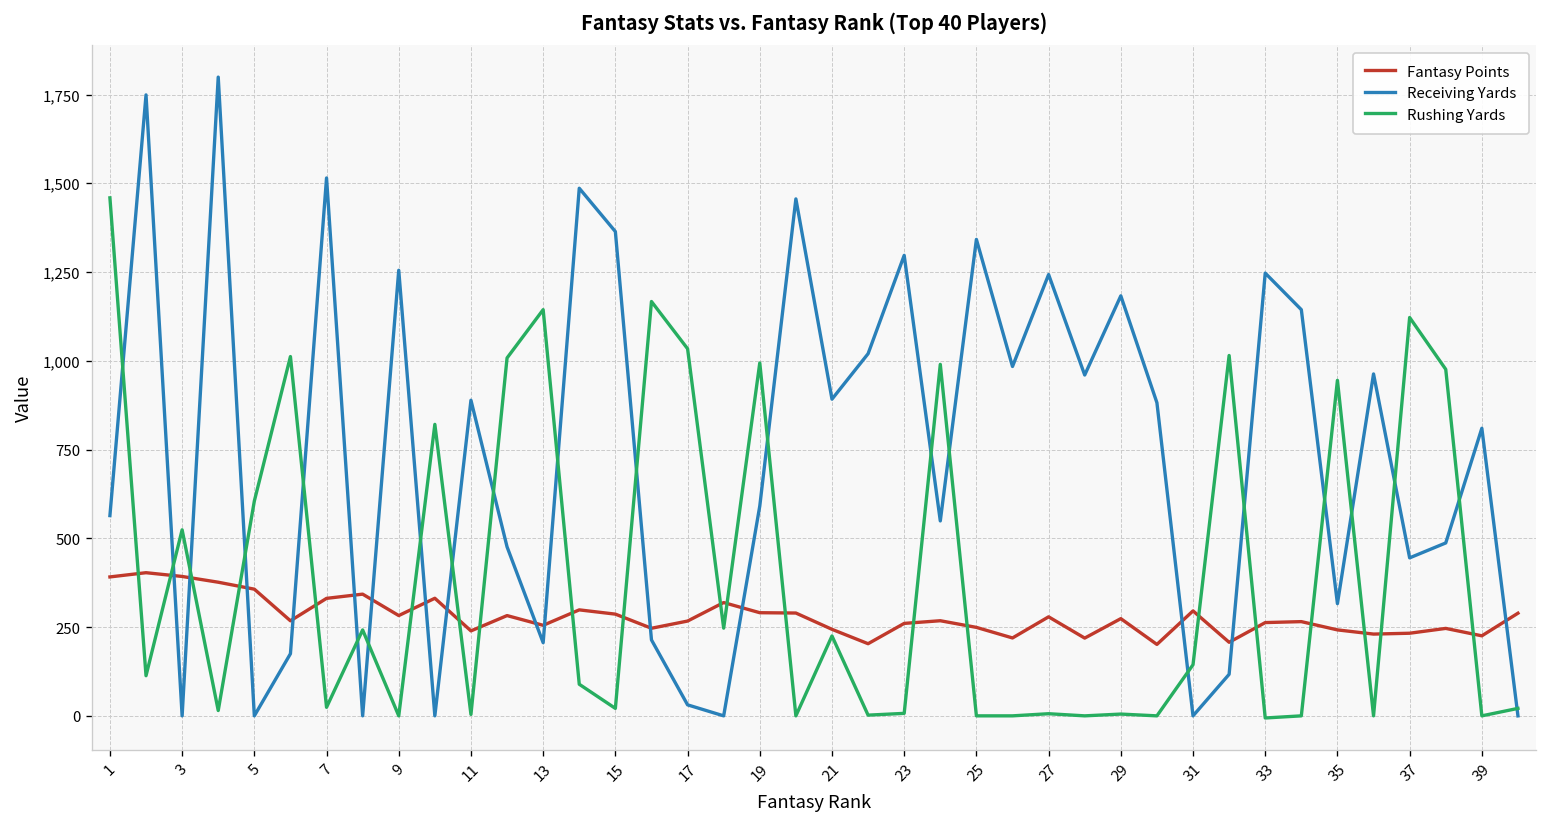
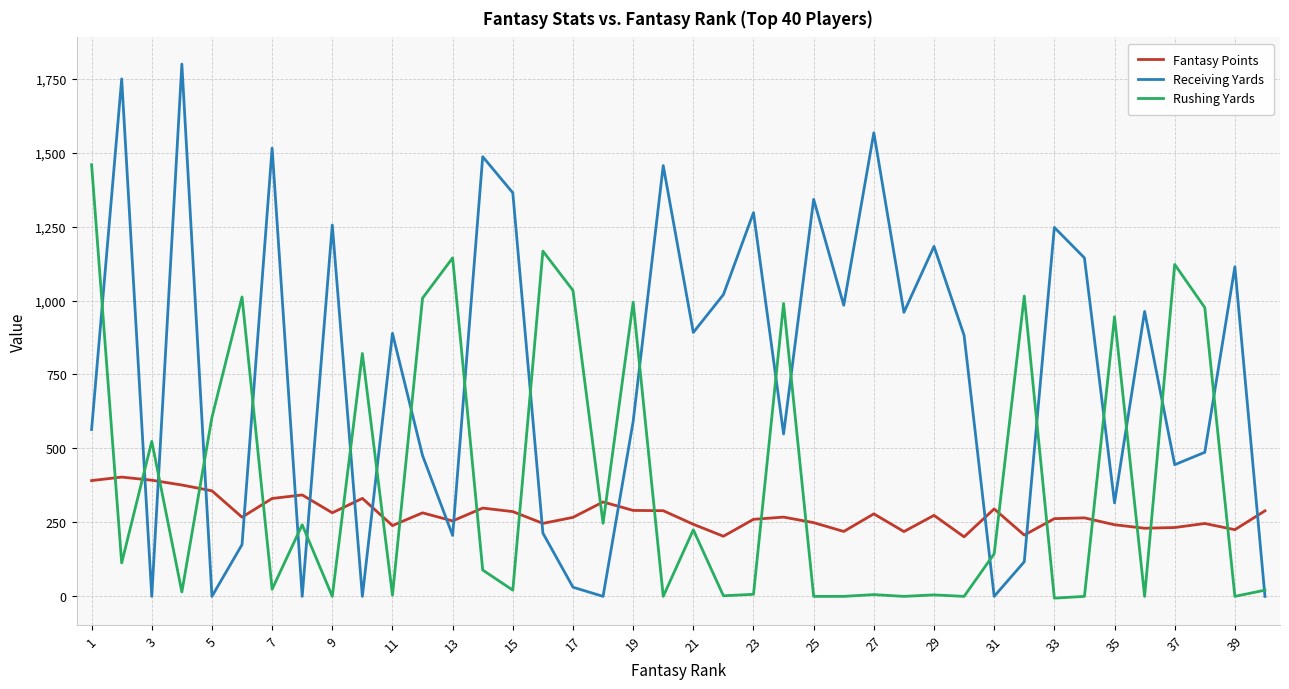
Receiving Yards, 27: 1,240 -> 1,570
Receiving Yards, 39: 810 -> 1,110
